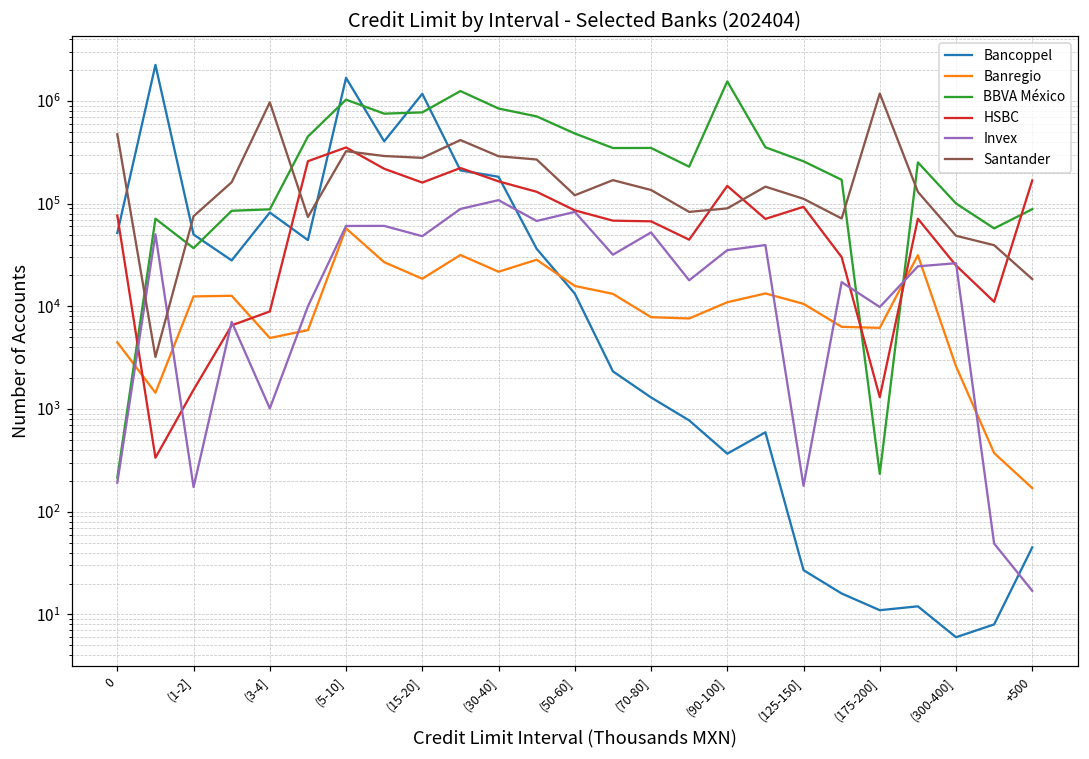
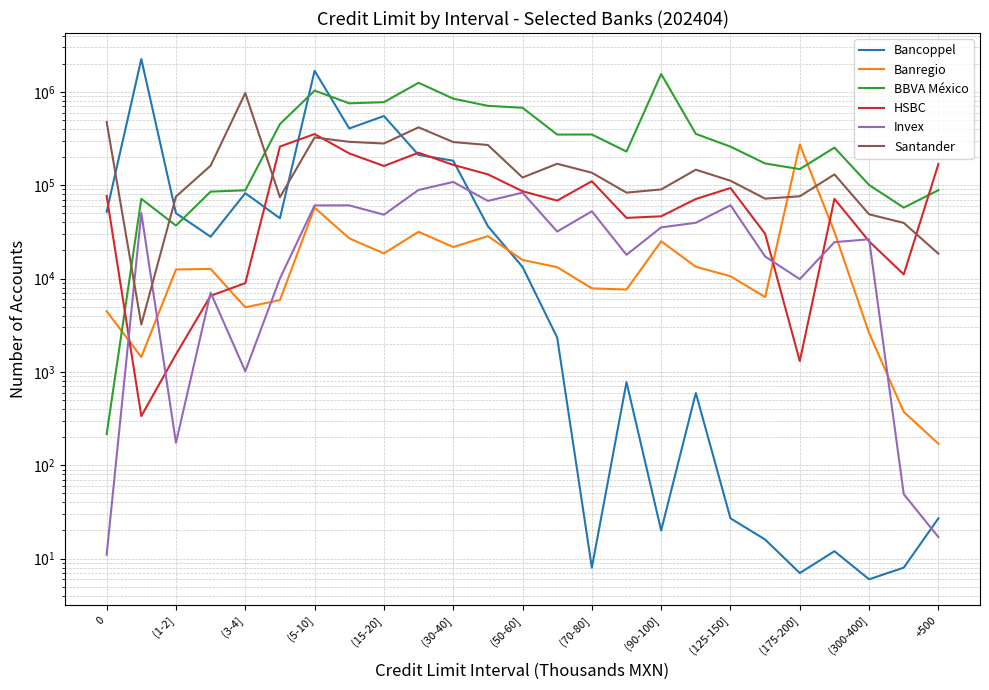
Invex, 0: 190 -> 11
Bancoppel, (15-20]: 1200000 -> 600000
BBVA México, (50-60]: 500000 -> 700000
Bancoppel, (70-80]: 1300 -> 8
HSBC, (70-80]: 70000 -> 110000
Bancoppel, (90-100]: 370 -> 20
Banregio, (90-100]: 11000 -> 25000
HSBC, (90-100]: 150000 -> 50000
Invex, (125-150]: 180 -> 60000
Bancoppel, (175-200]: 11 -> 7
Banregio, (175-200]: 6000 -> 270000
BBVA México, (175-200]: 230 -> 150000
Santander, (175-200]: 1200000 -> 80000
Bancoppel, +500: 50 -> 27
